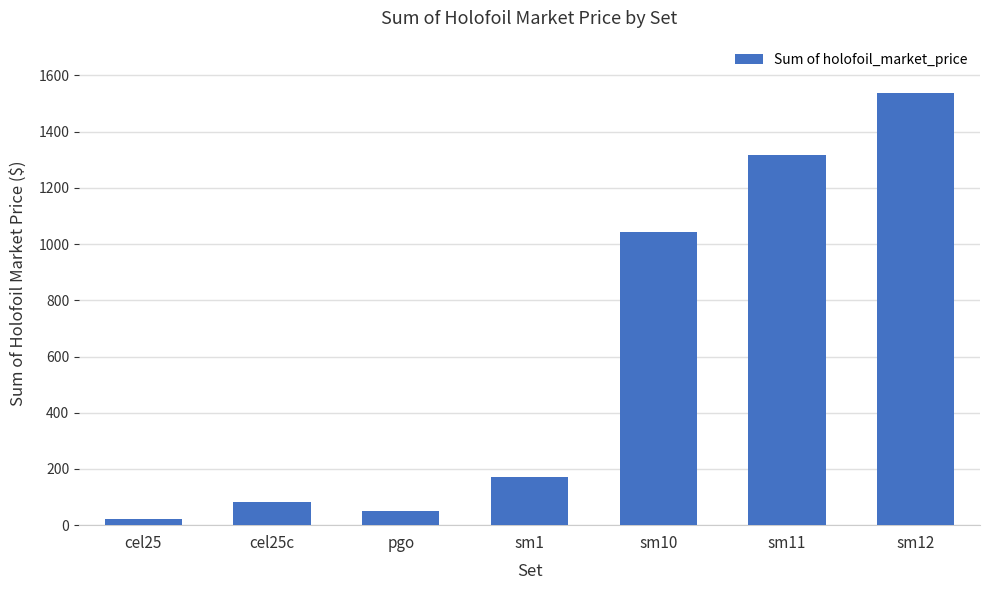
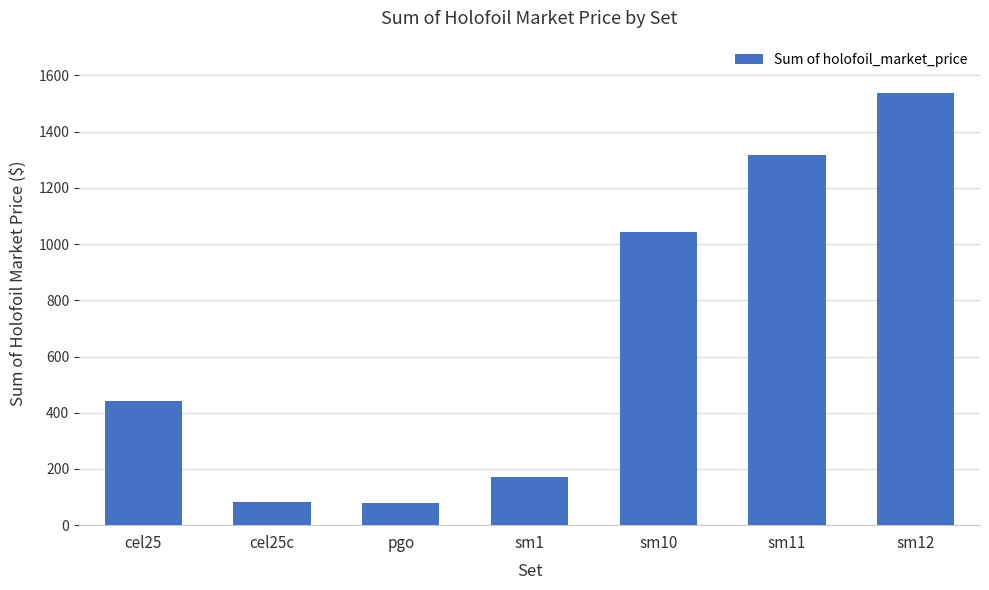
cel25: 20 -> 440
pgo: 50 -> 80
